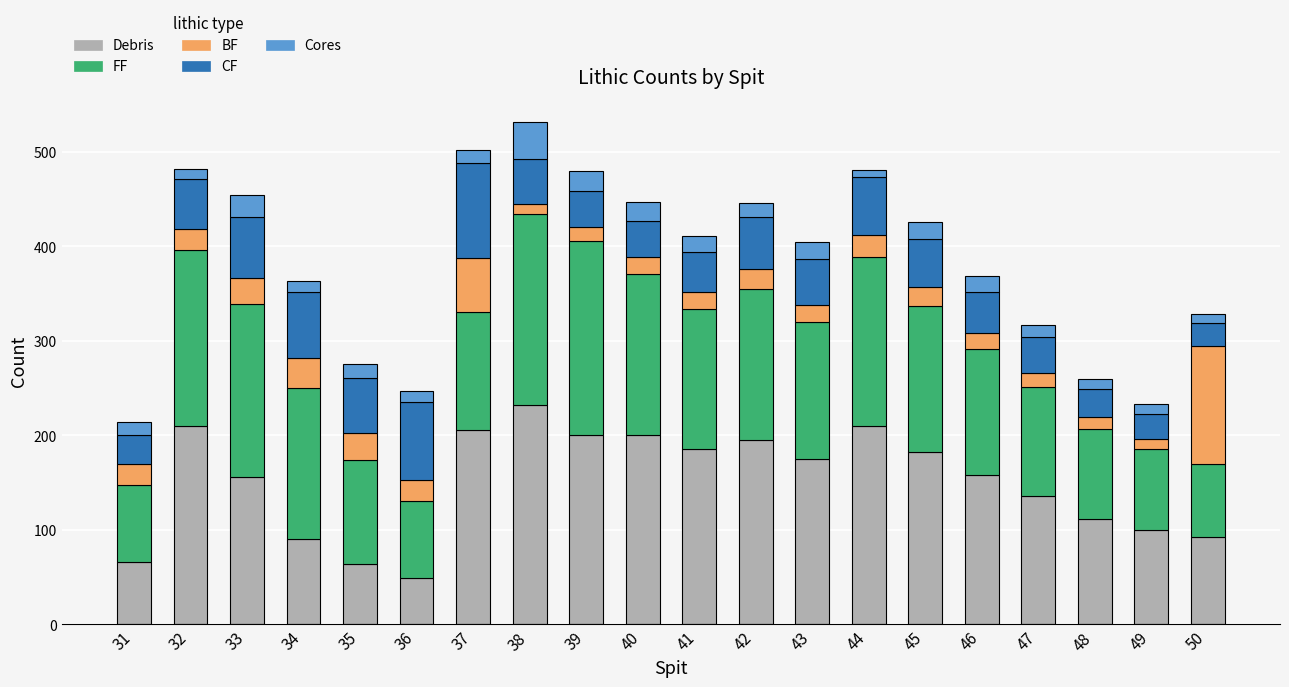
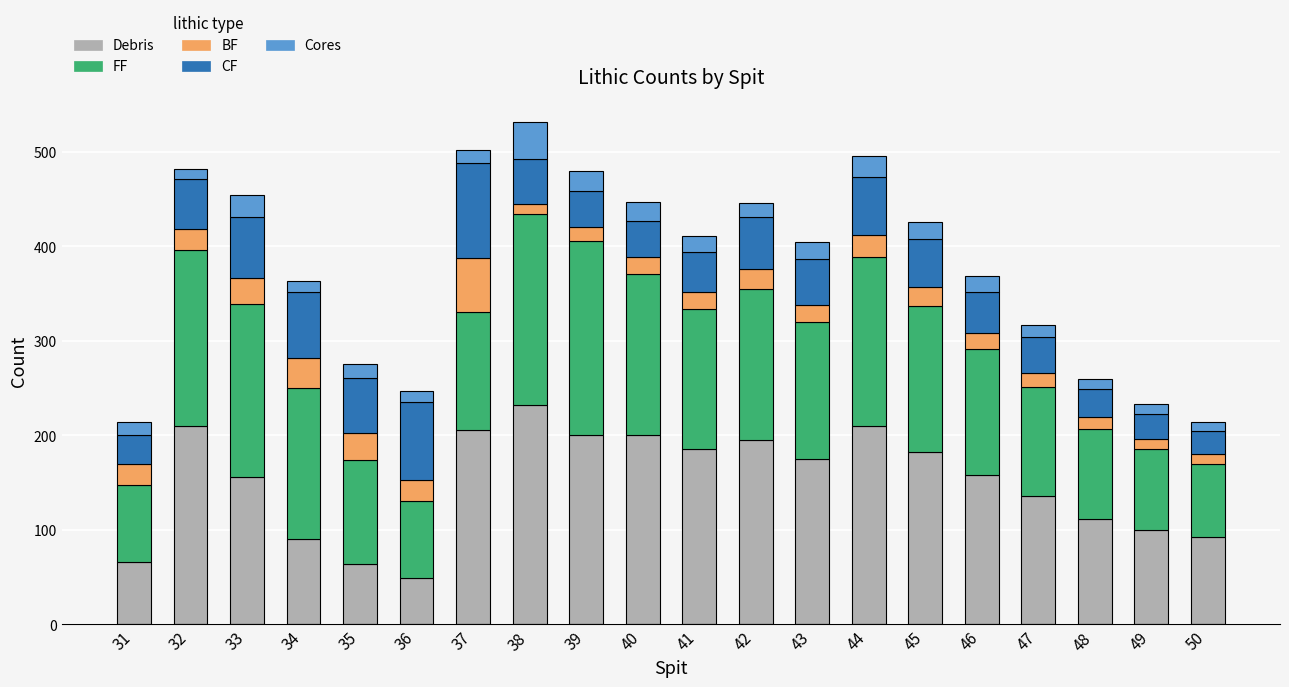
Cores, 44: 10 -> 20
BF, 50: 120 -> 10
